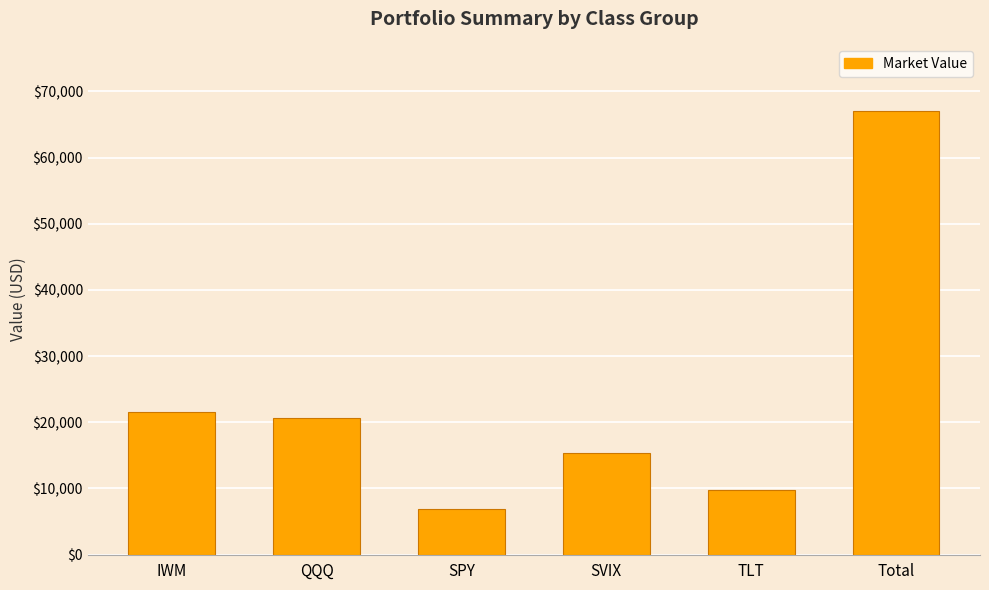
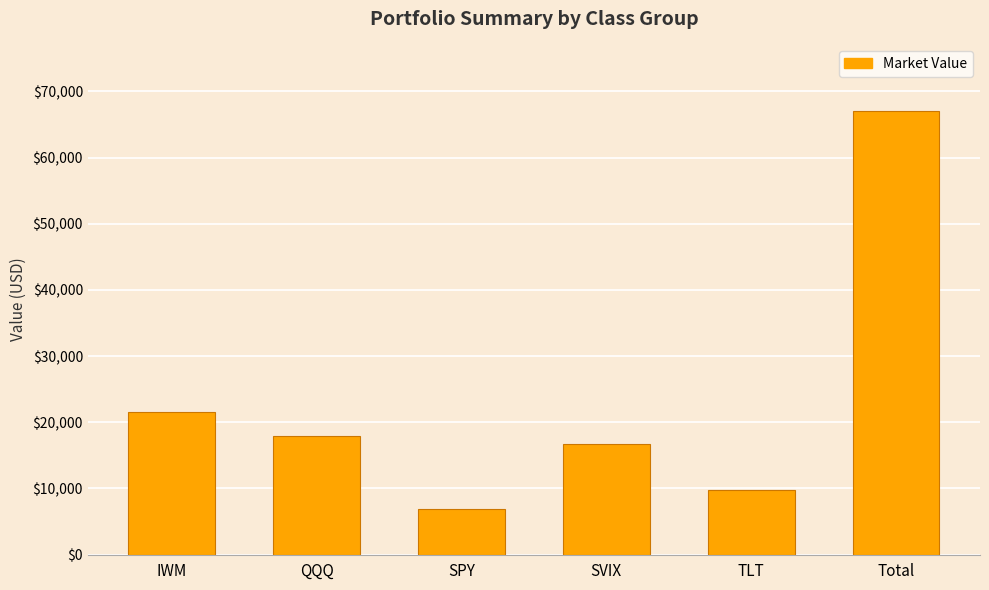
QQQ: $21,000 -> $18,000
SVIX: $15,000 -> $17,000
